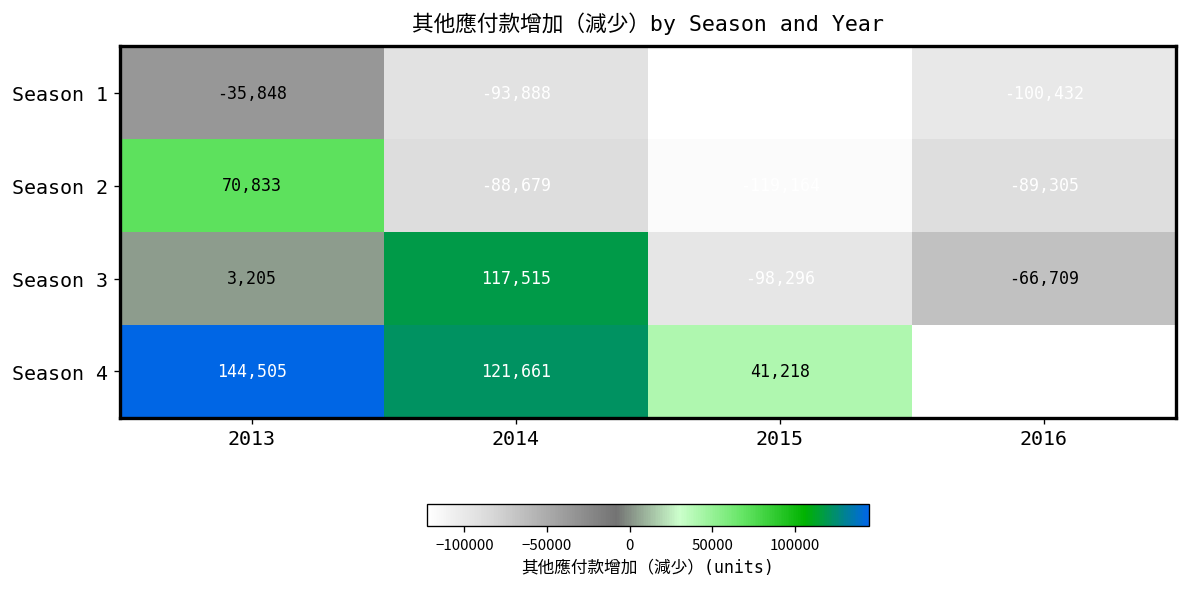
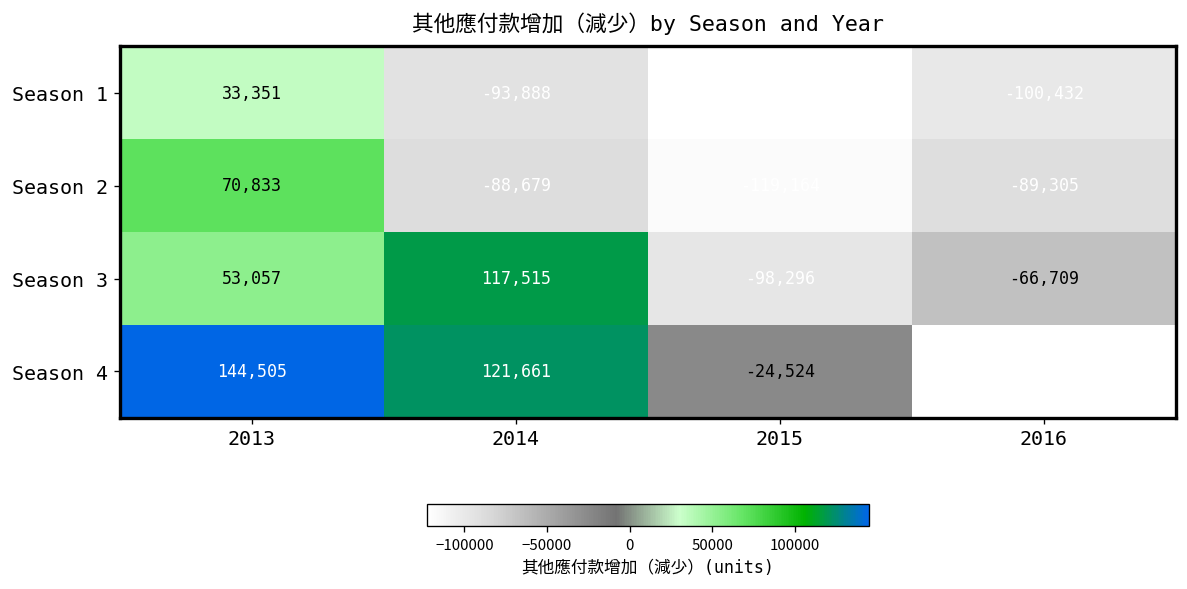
Season 1, 2013: -35,848 -> 33,351
Season 3, 2013: 3,205 -> 53,057
Season 4, 2015: 41,218 -> -24,524
